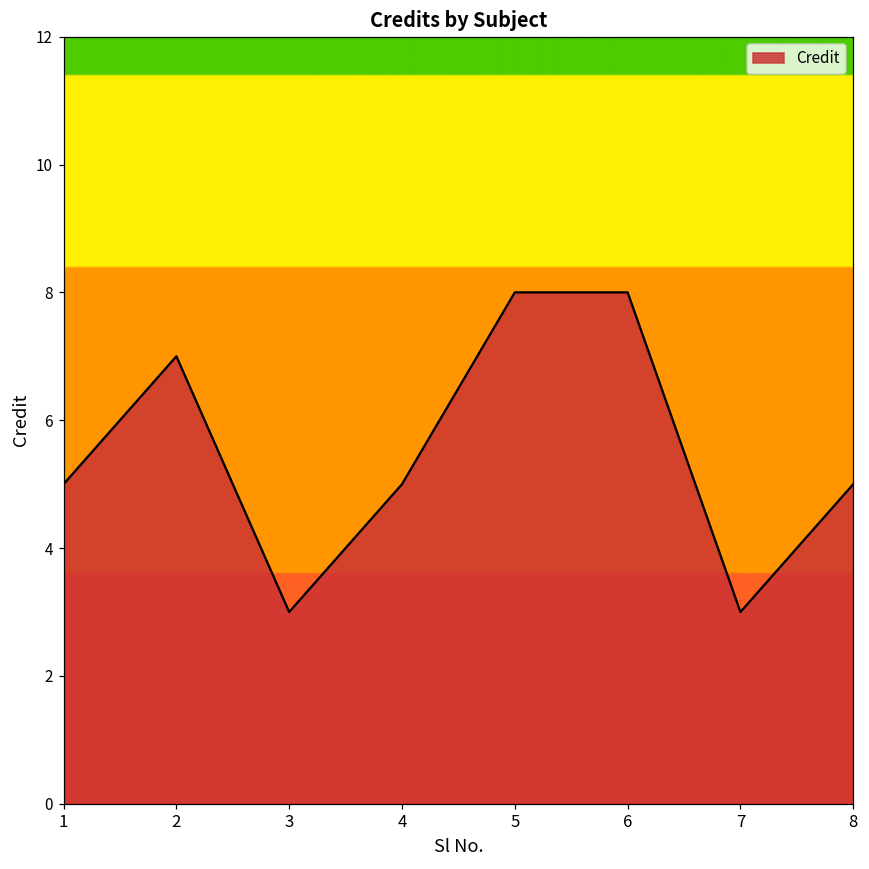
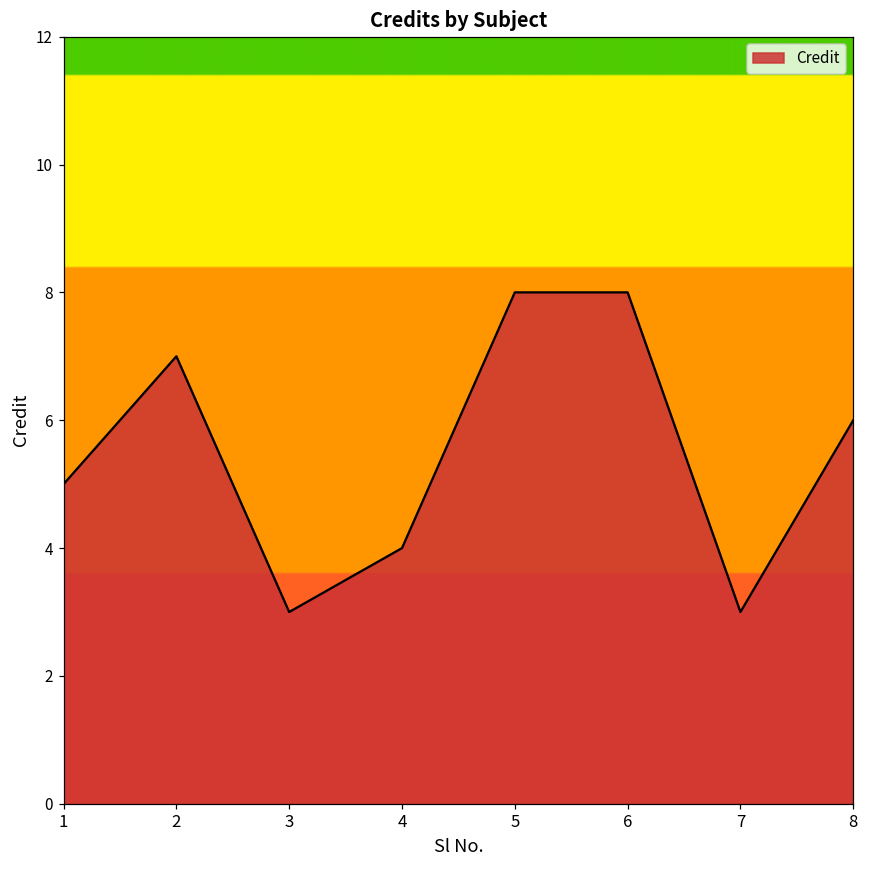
4: 5 -> 4
8: 5 -> 6
